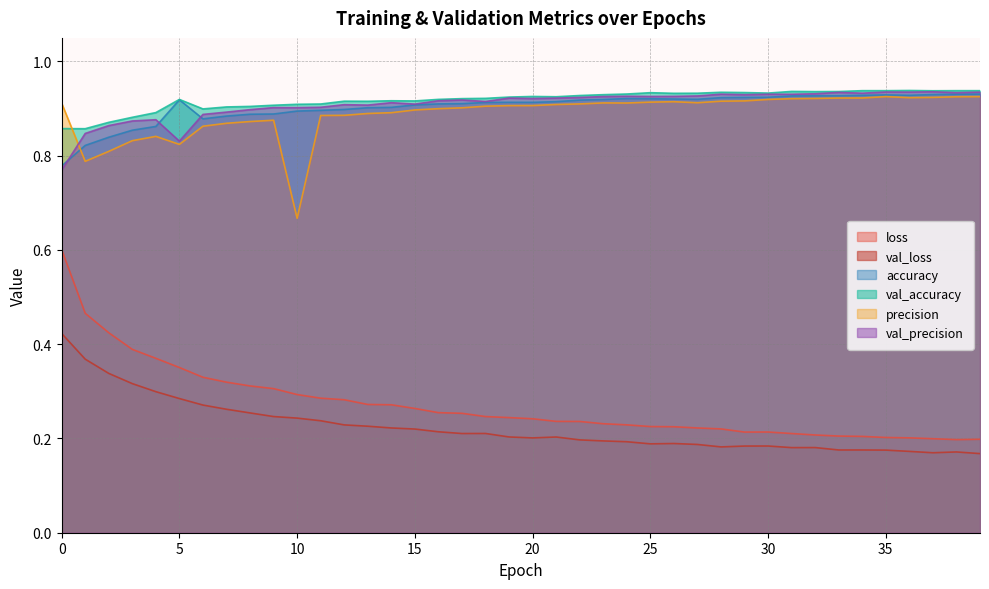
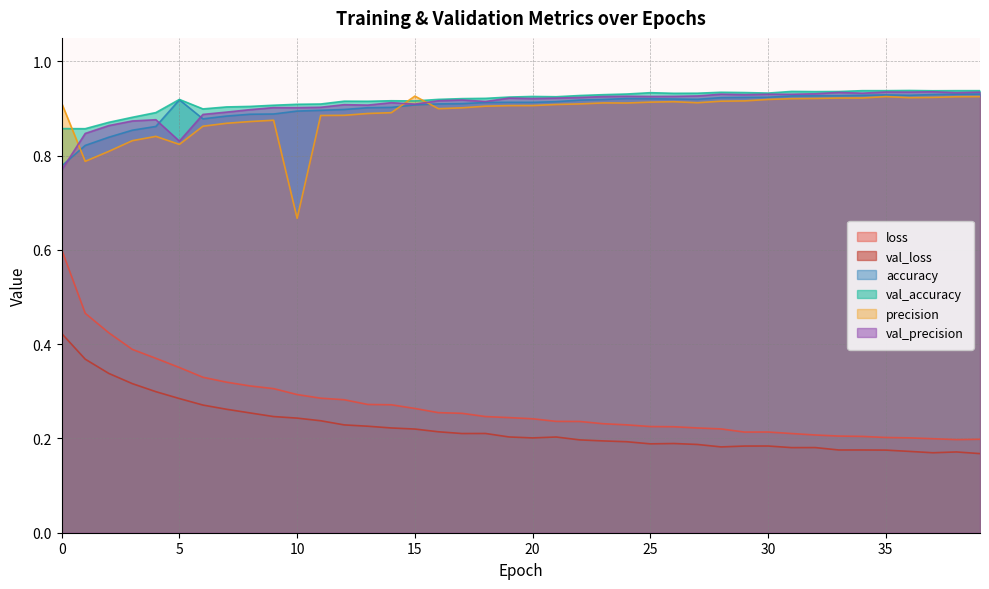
precision, 15: 0.90 -> 0.93
